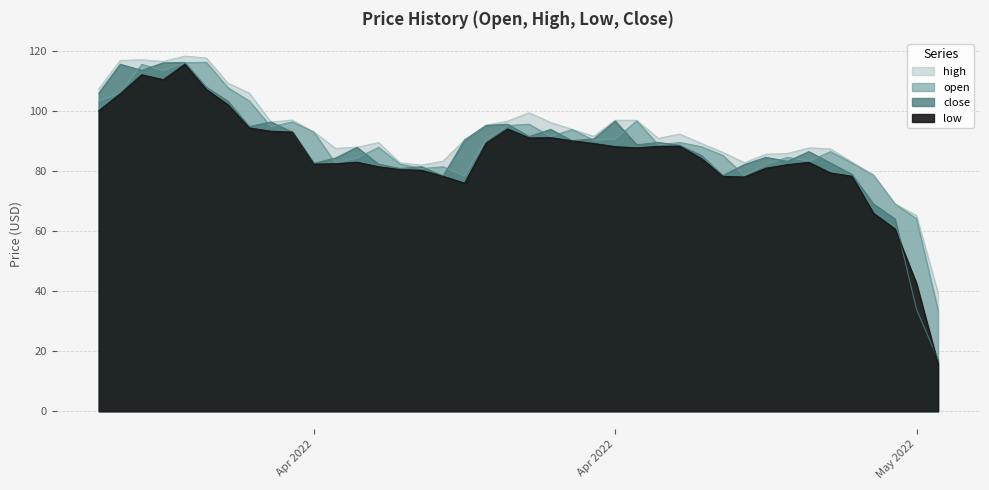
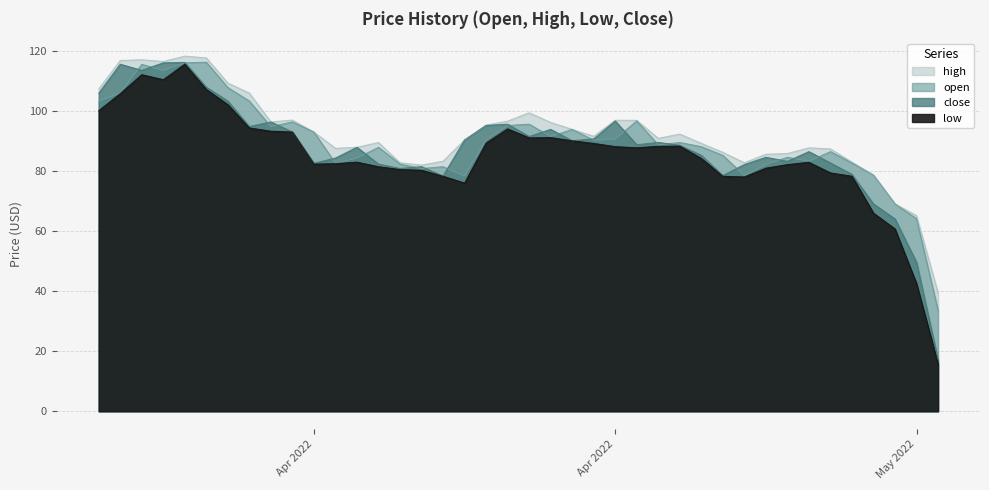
close, May 2022: 34 -> 50
